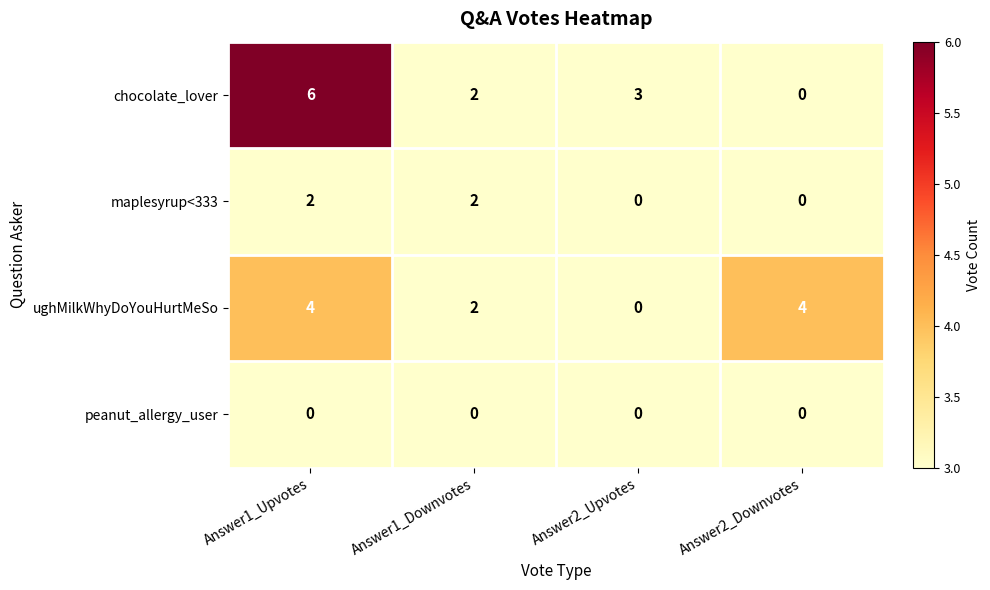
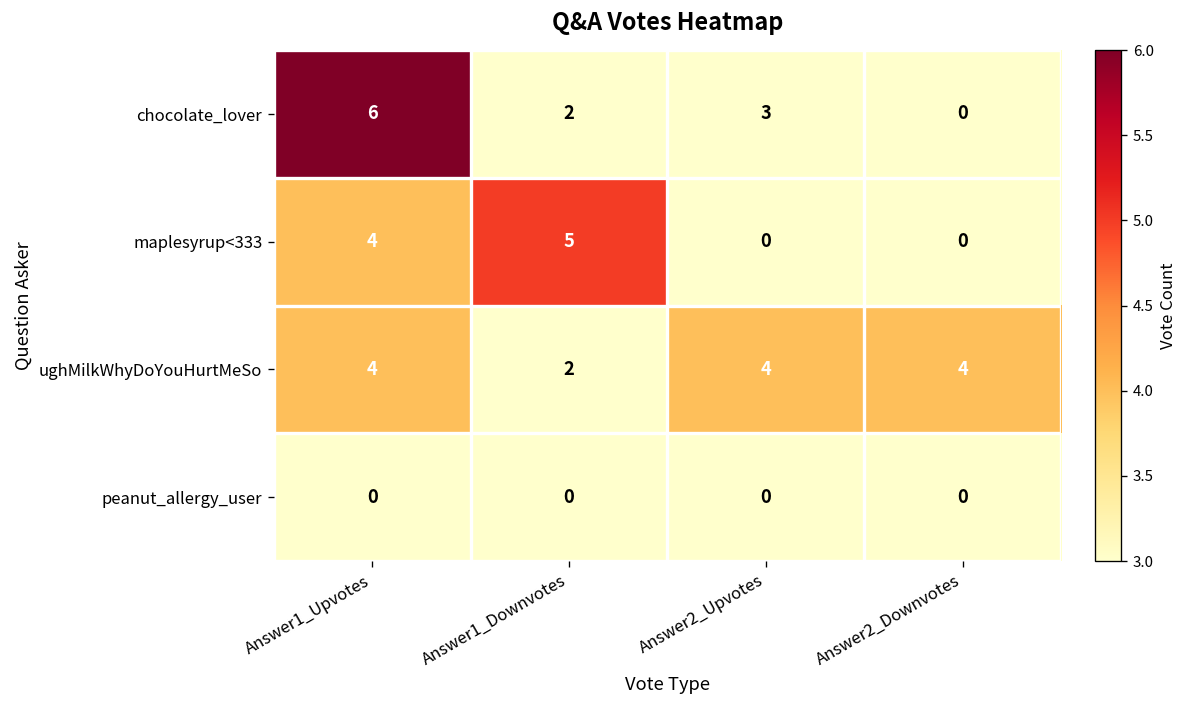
maplesyrup<333, Answer1_Upvotes: 2 -> 4
maplesyrup<333, Answer1_Downvotes: 2 -> 5
ughMilkWhyDoYouHurtMeSo, Answer2_Upvotes: 0 -> 4
